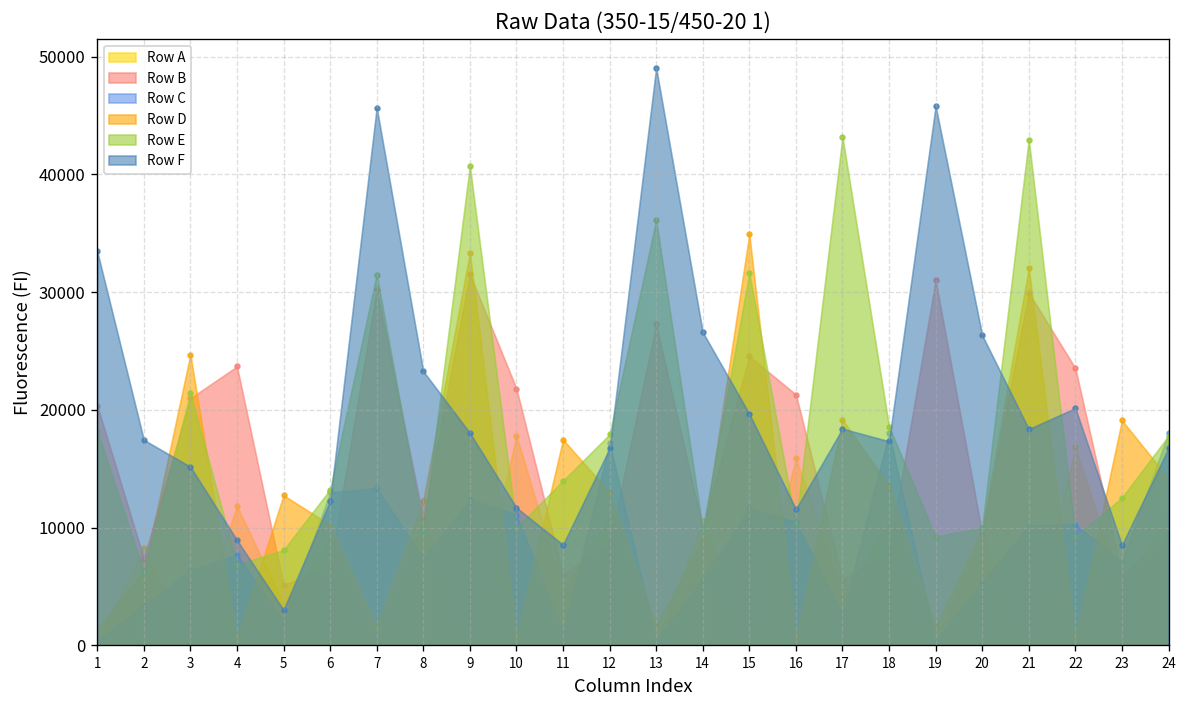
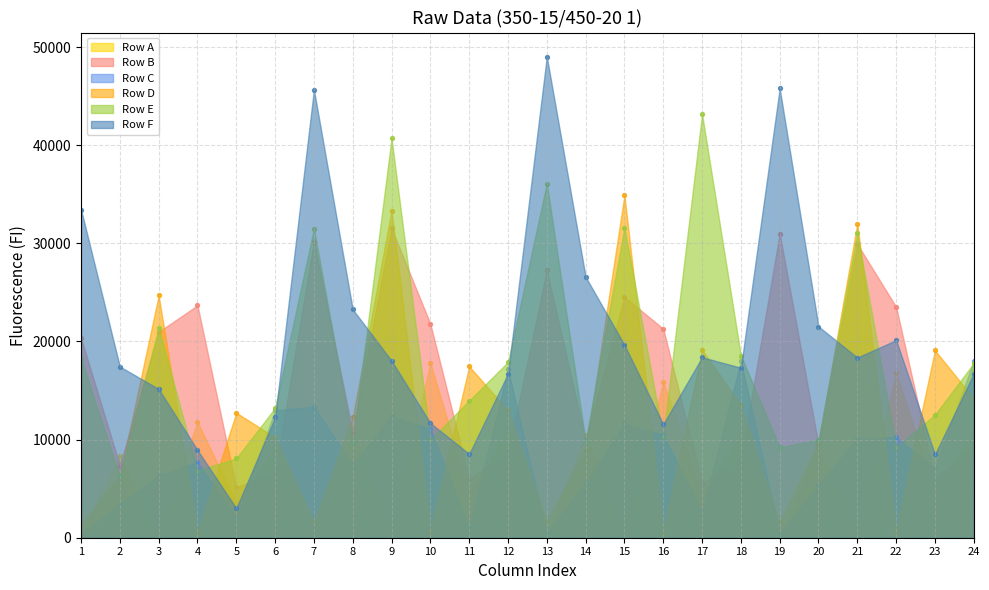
Row F, 20: 26000 -> 22000
Row E, 21: 43000 -> 31000
